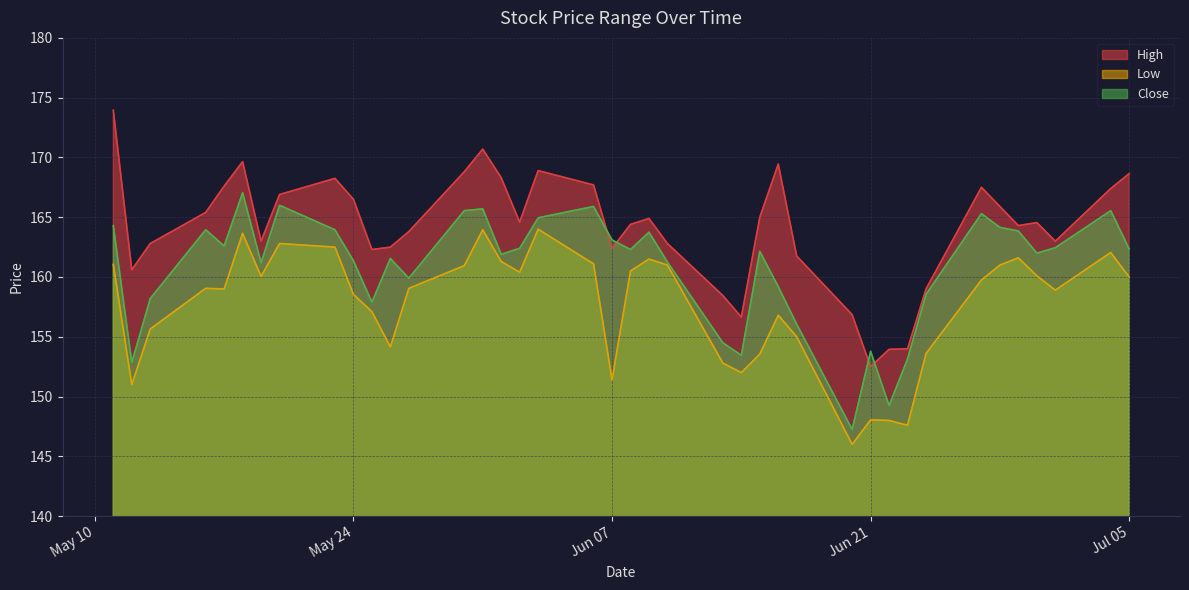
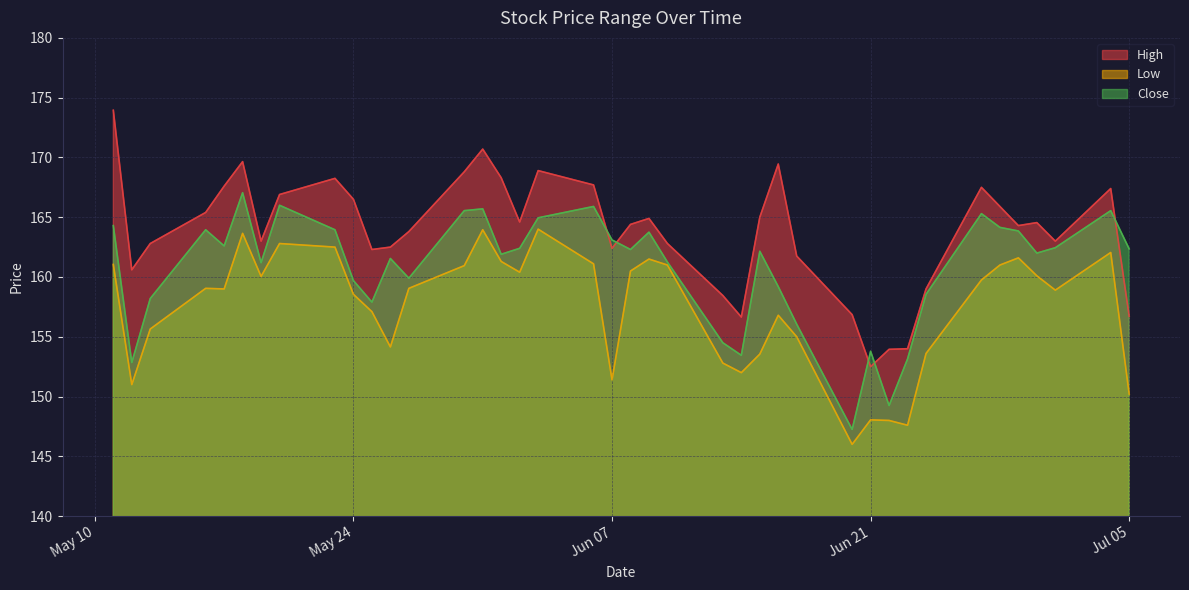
Close, May 24: 161.4 -> 159.7
High, Jul 05: 168.6 -> 156.7
Low, Jul 05: 160.0 -> 150.2
